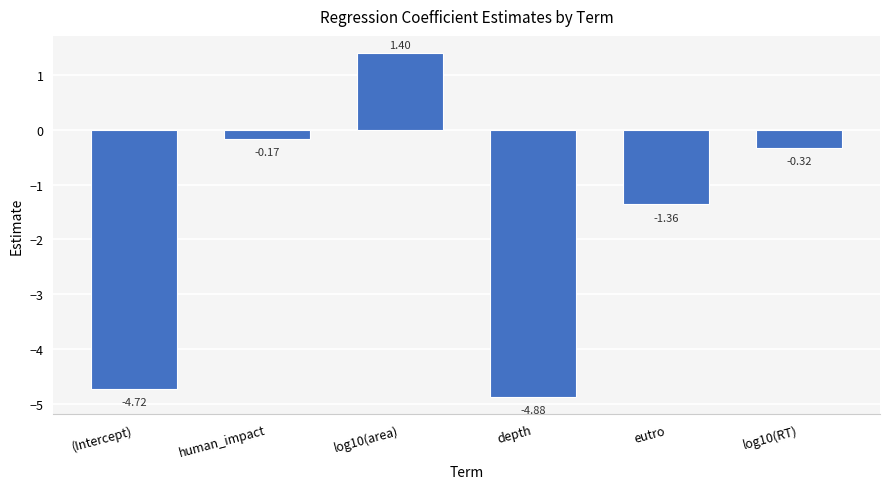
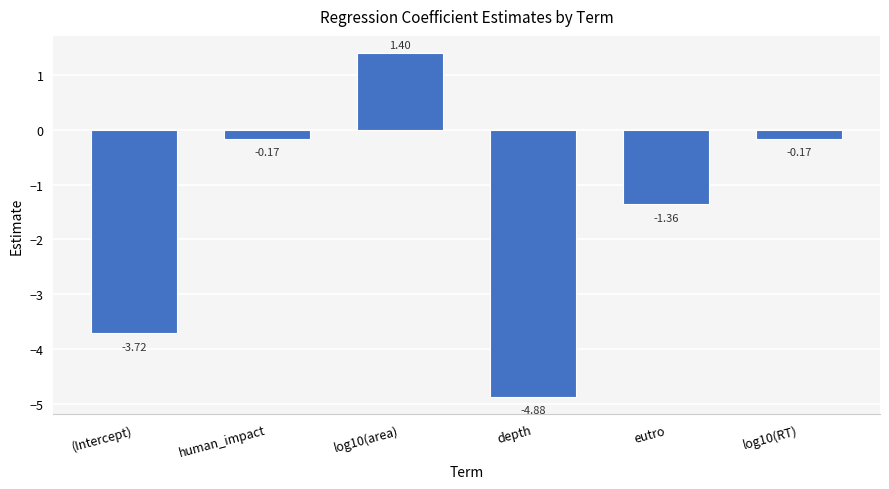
(Intercept): -4.72 -> -3.72
log10(RT): -0.32 -> -0.17
